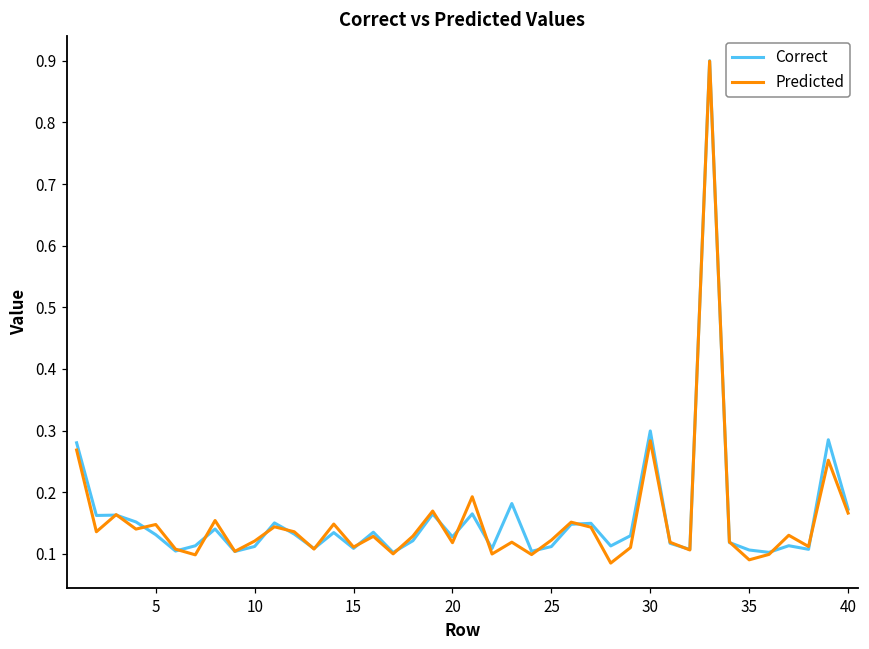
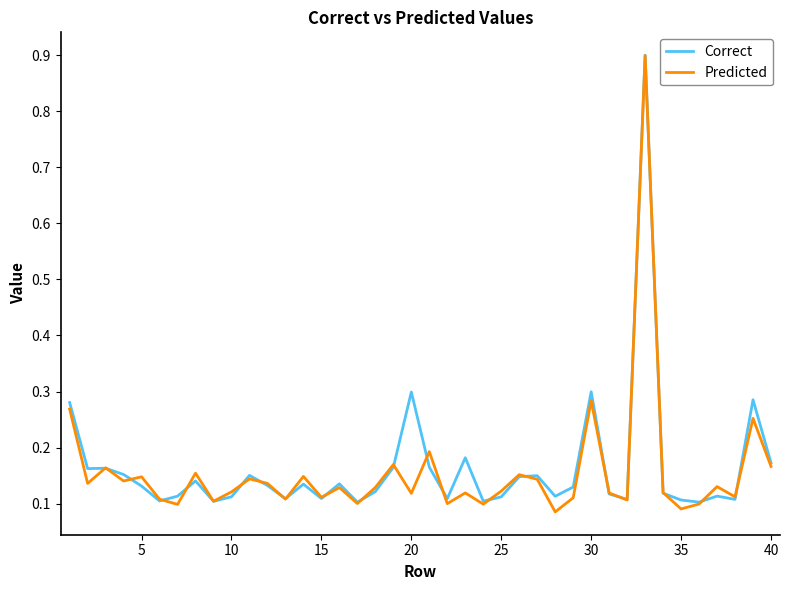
Correct, 20: 0.13 -> 0.30
